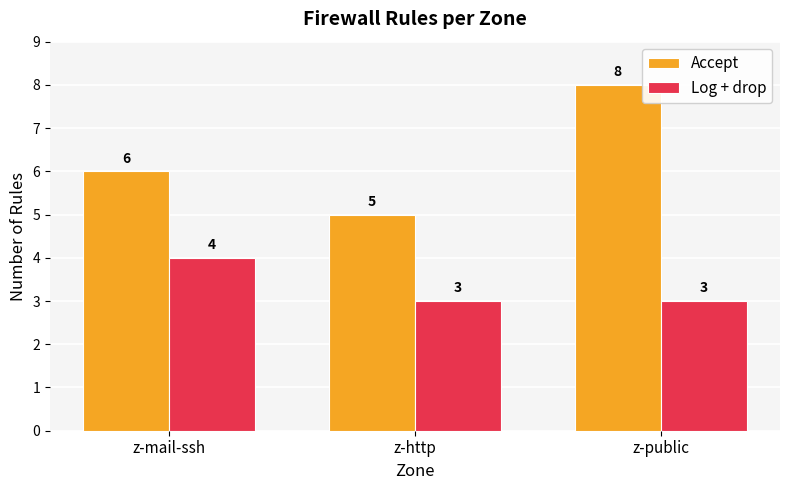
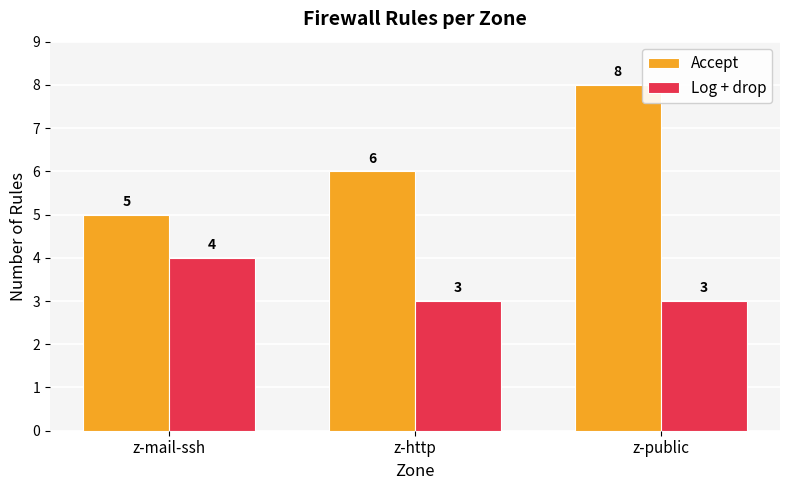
Accept, z-mail-ssh: 6 -> 5
Accept, z-http: 5 -> 6
